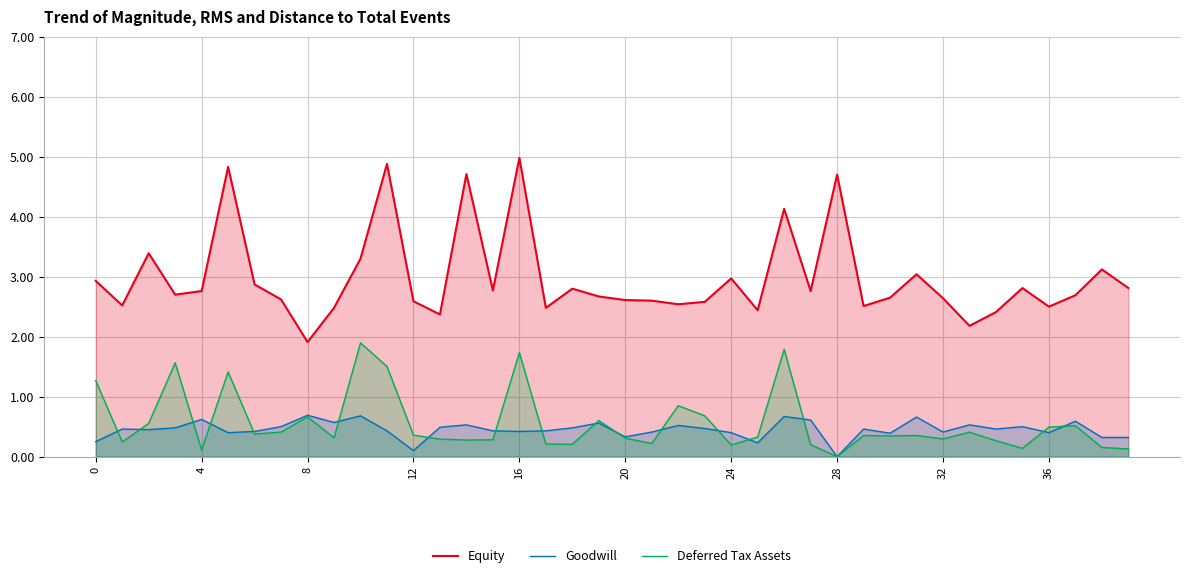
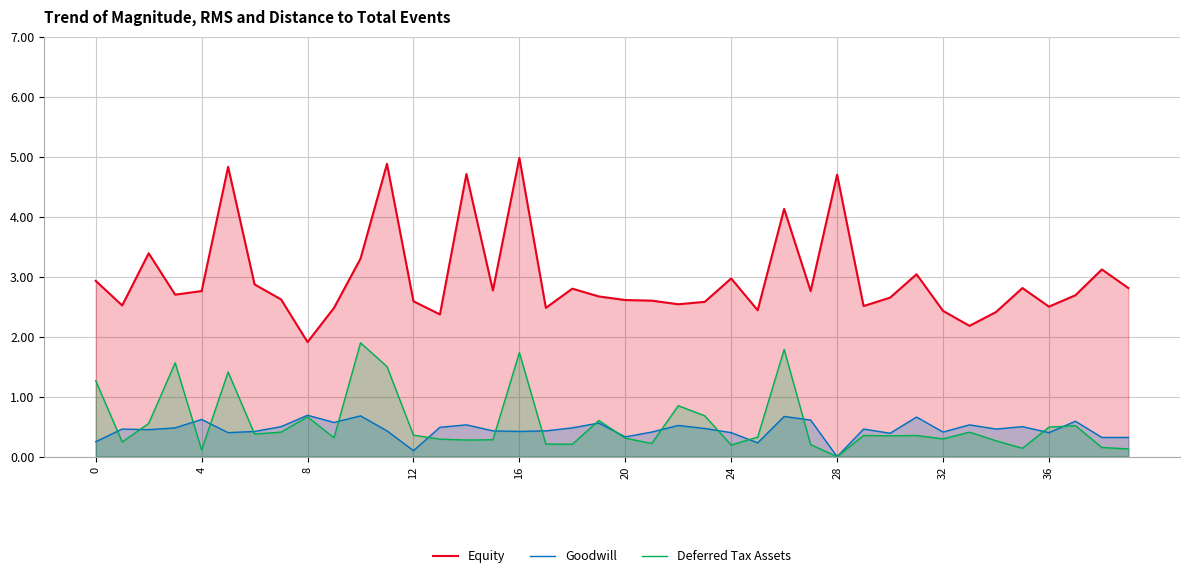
Equity, 32: 2.6 -> 2.4
